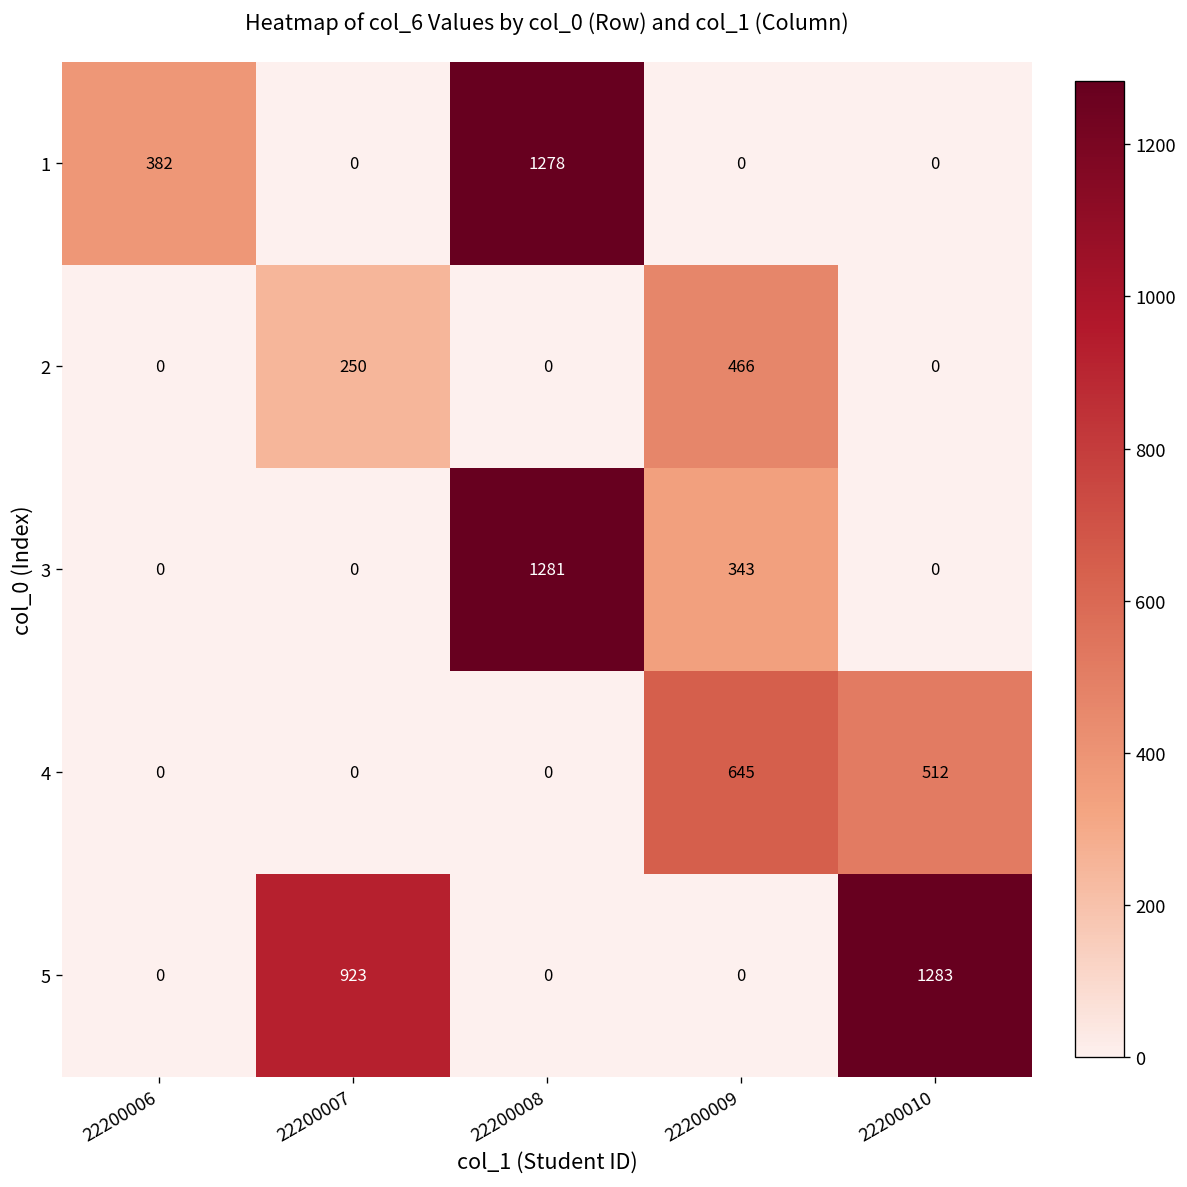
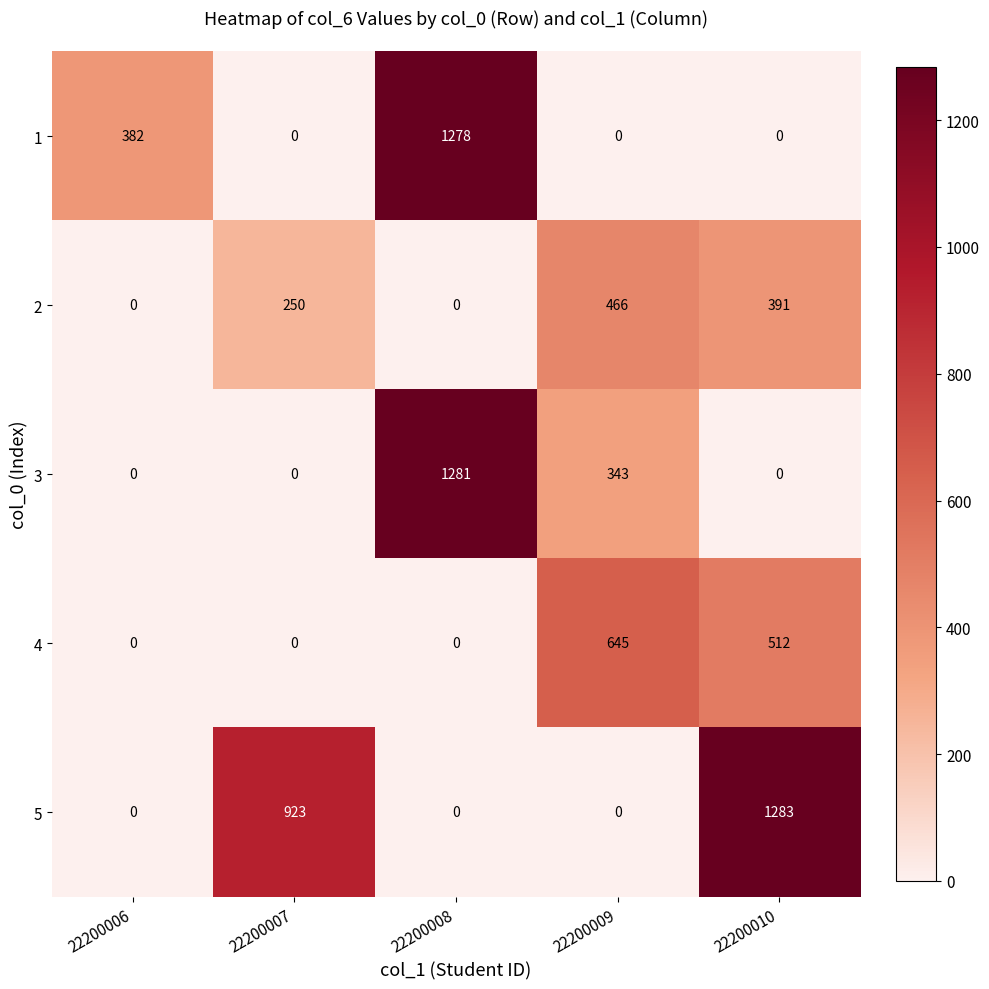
2, 22200010: 0 -> 391
